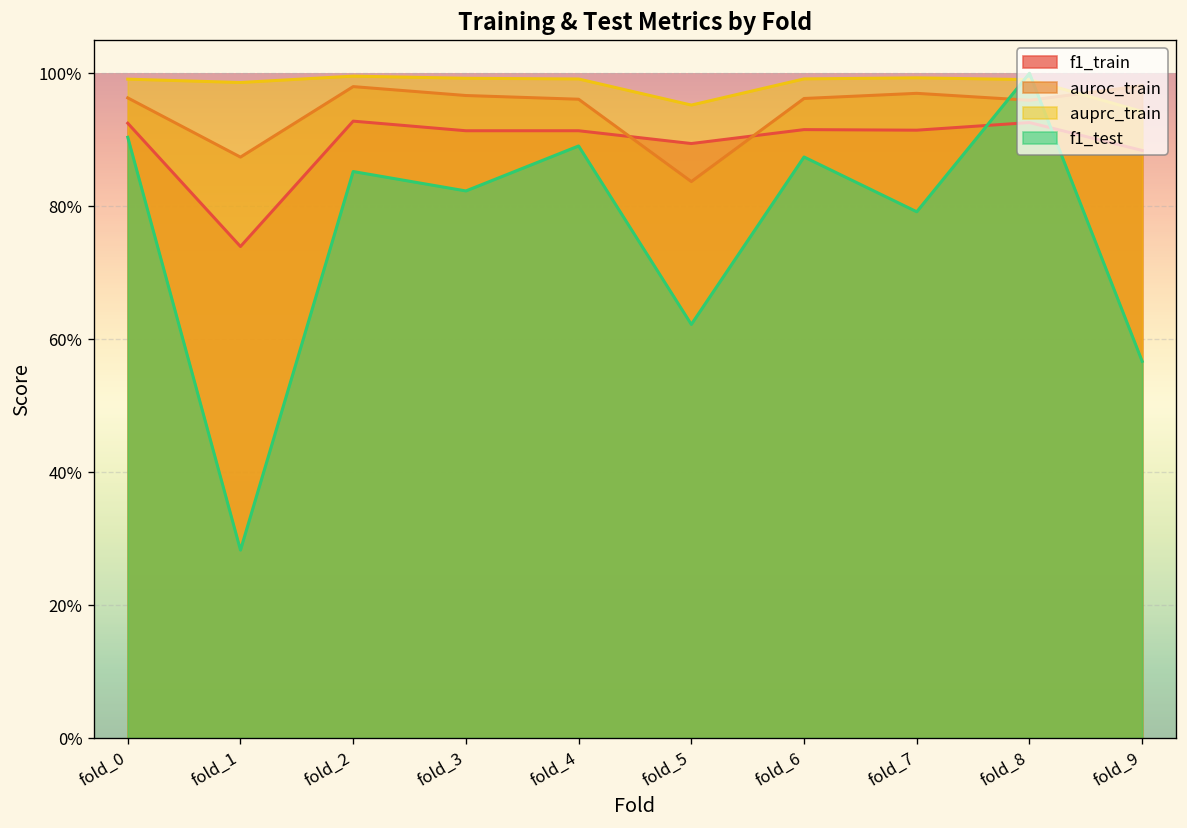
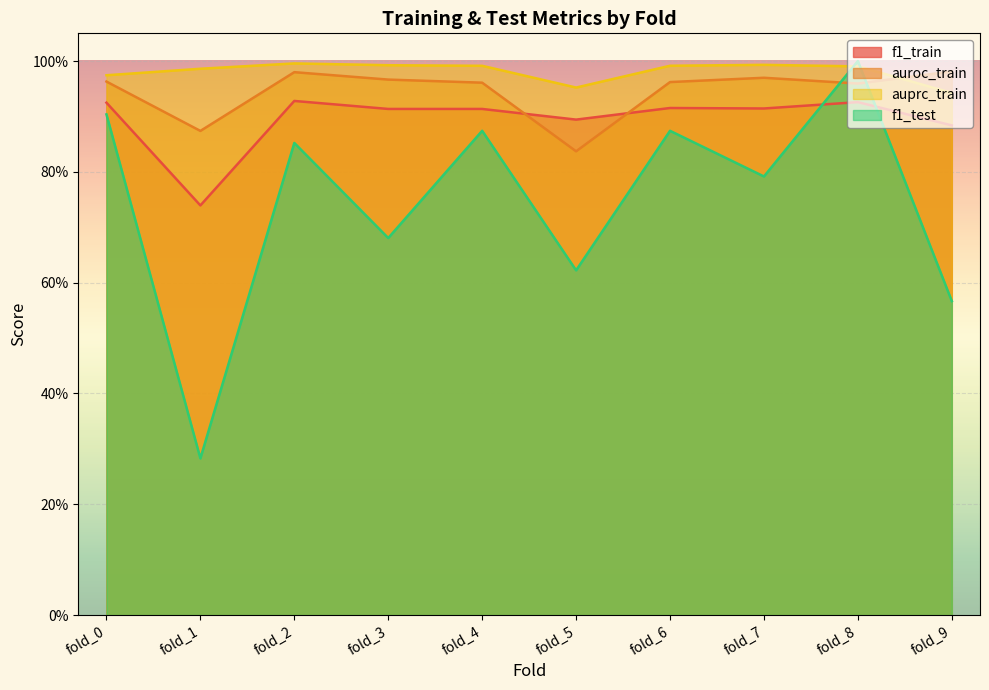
auprc_train, fold_0: 99% -> 97%
f1_test, fold_3: 82% -> 68%
f1_test, fold_4: 89% -> 87%
